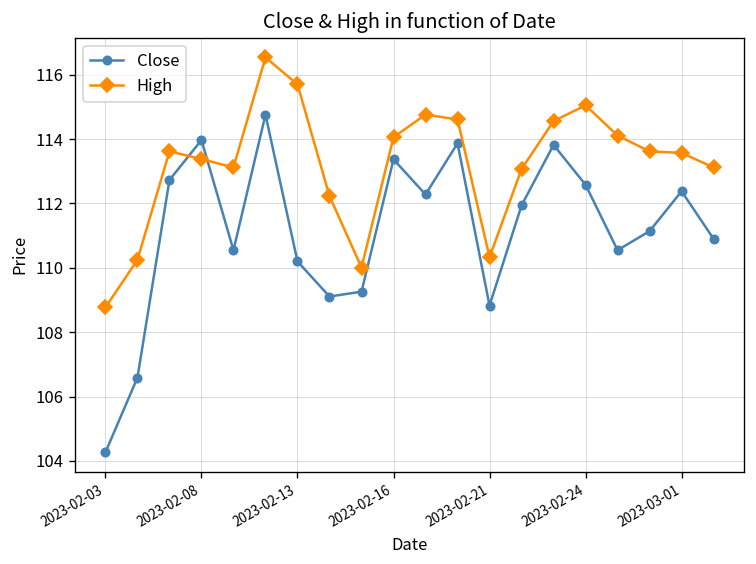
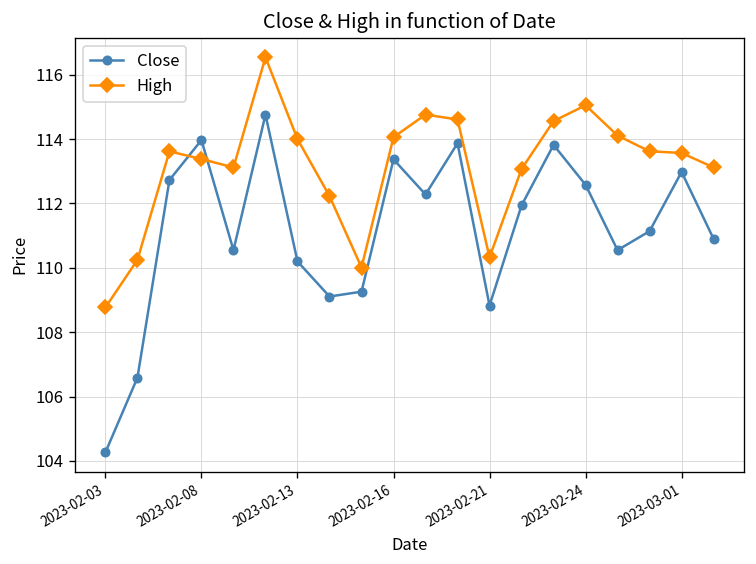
High, 2023-02-13: 115.7 -> 114.0
Close, 2023-03-01: 112.4 -> 113.0
